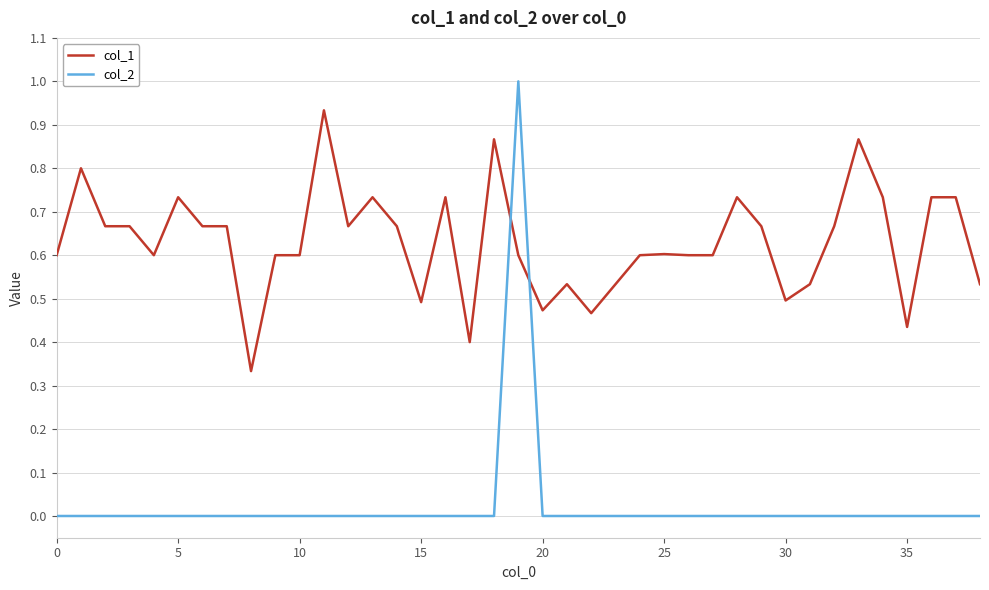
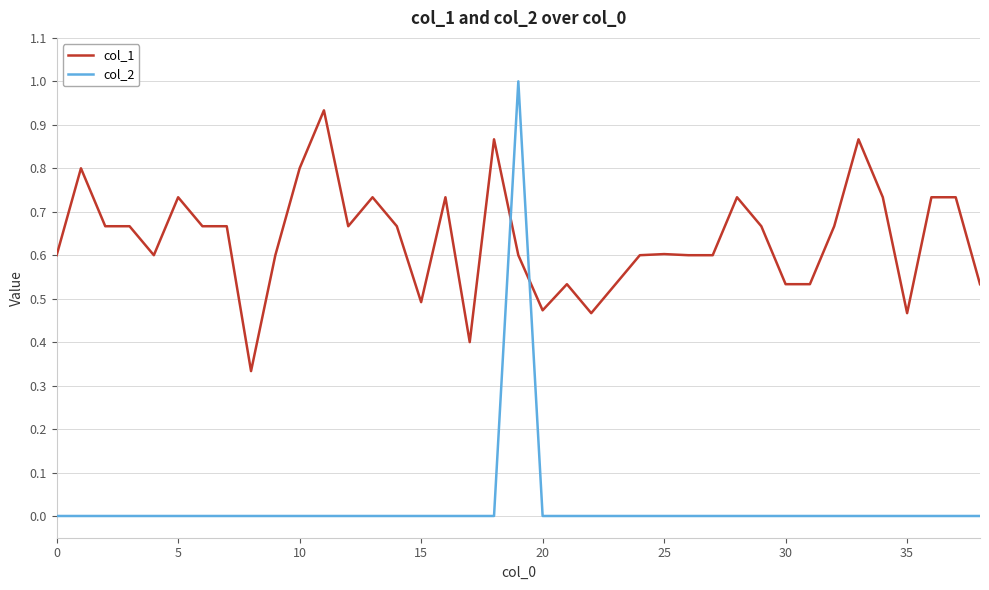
col_1, 10: 0.6 -> 0.8
col_1, 30: 0.50 -> 0.53
col_1, 35: 0.43 -> 0.47
